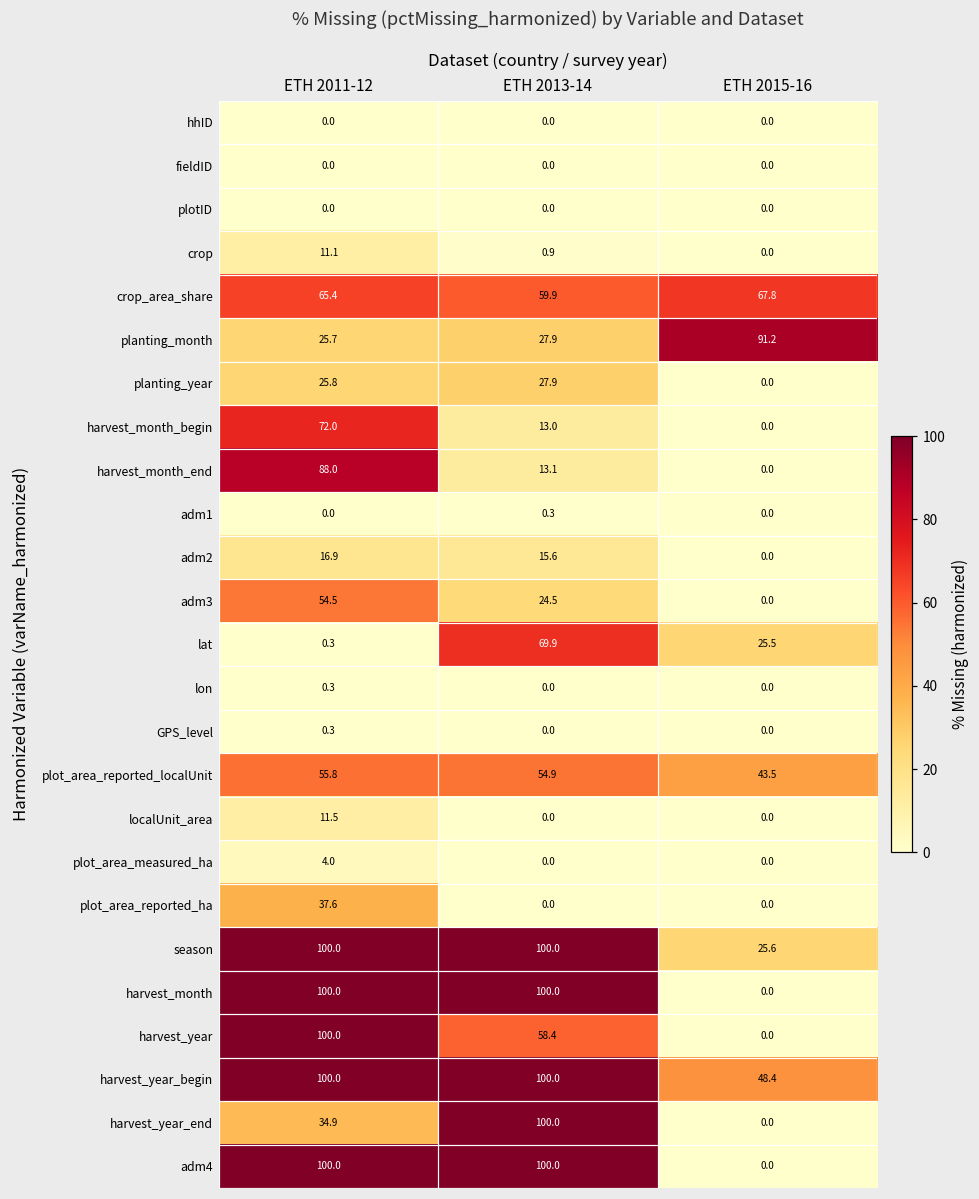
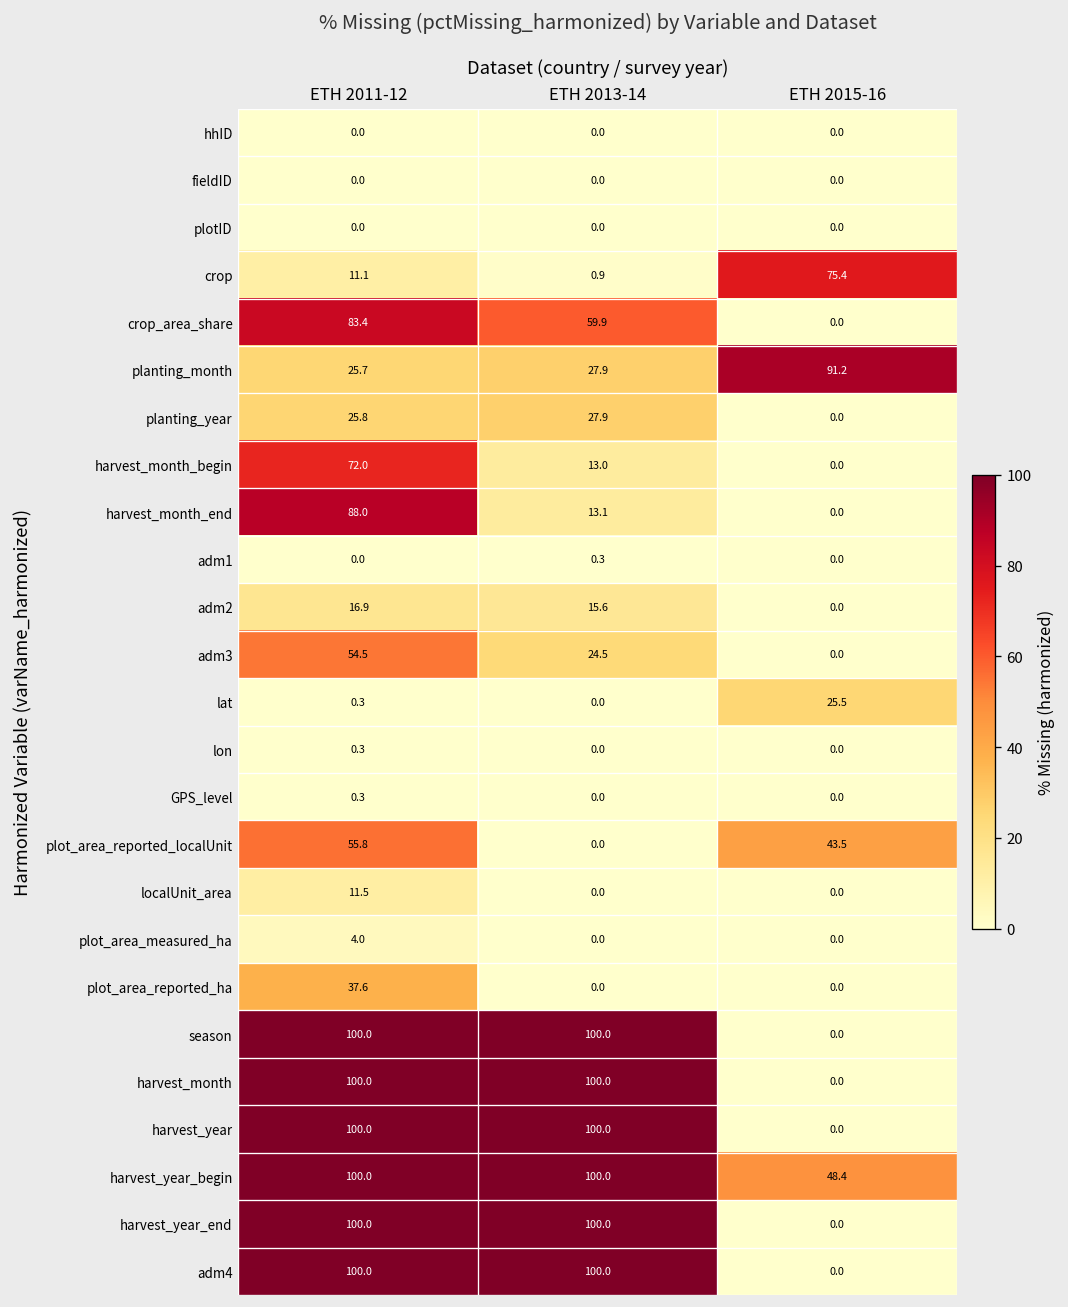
crop, ETH 2015-16: 0.0 -> 75.4
crop_area_share, ETH 2011-12: 65.4 -> 83.4
crop_area_share, ETH 2015-16: 67.8 -> 0.0
lat, ETH 2013-14: 69.9 -> 0.0
plot_area_reported_localUnit, ETH 2013-14: 54.9 -> 0.0
season, ETH 2015-16: 25.6 -> 0.0
harvest_year, ETH 2013-14: 58.4 -> 100.0
harvest_year_end, ETH 2011-12: 34.9 -> 100.0
